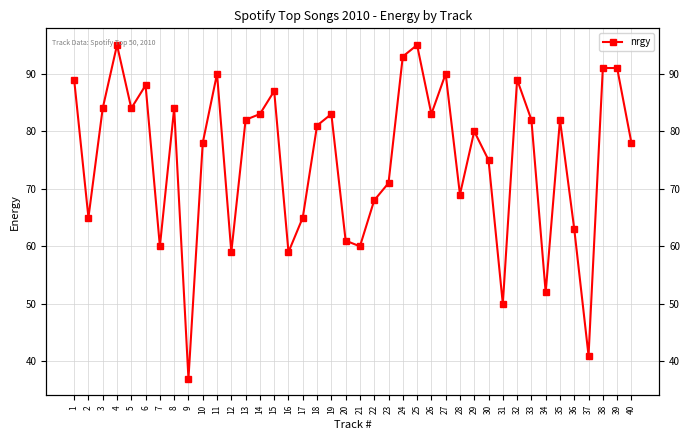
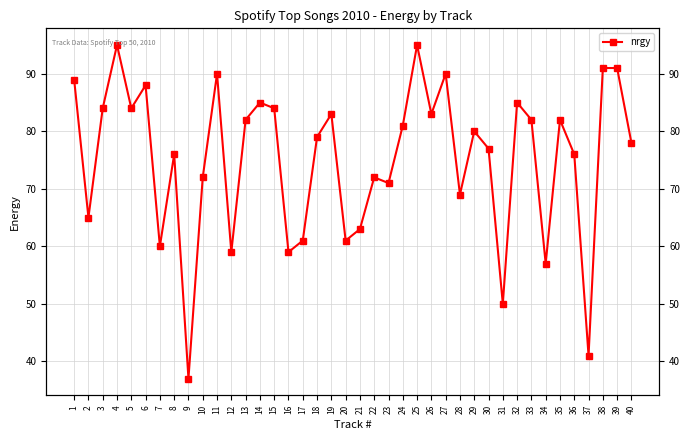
8: 84 -> 76
10: 78 -> 72
14: 83 -> 85
15: 87 -> 84
17: 65 -> 61
18: 81 -> 79
21: 60 -> 63
22: 68 -> 72
24: 93 -> 81
30: 75 -> 77
32: 89 -> 85
34: 52 -> 57
36: 63 -> 76
